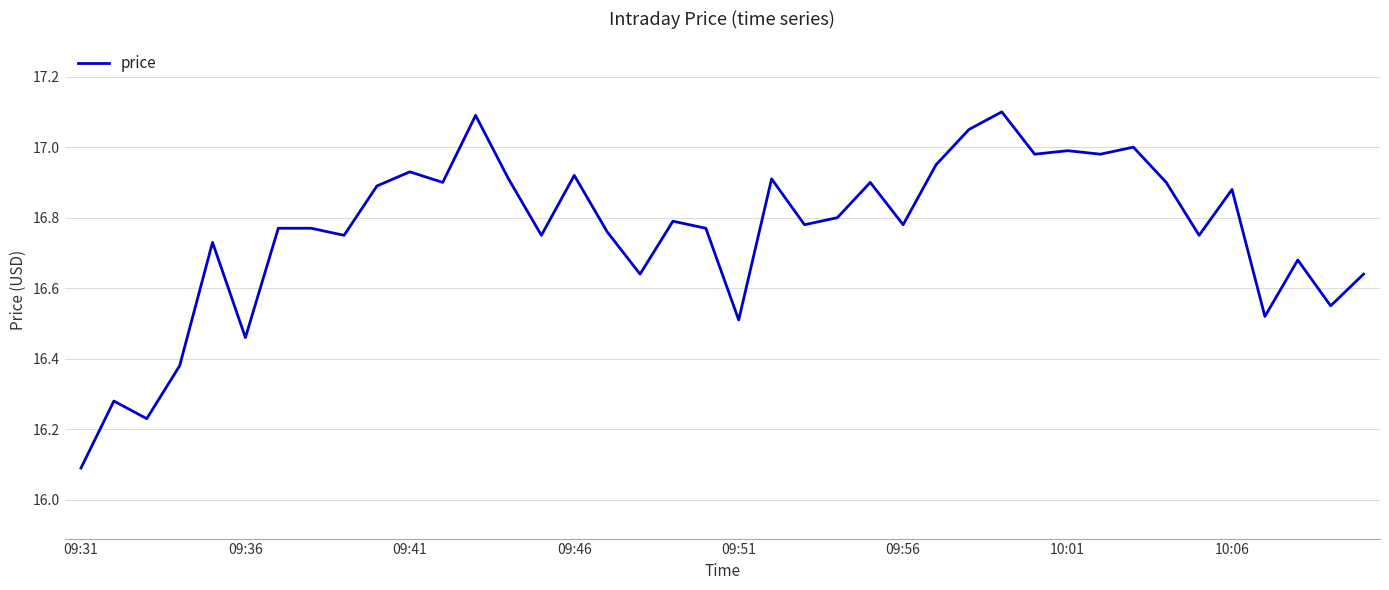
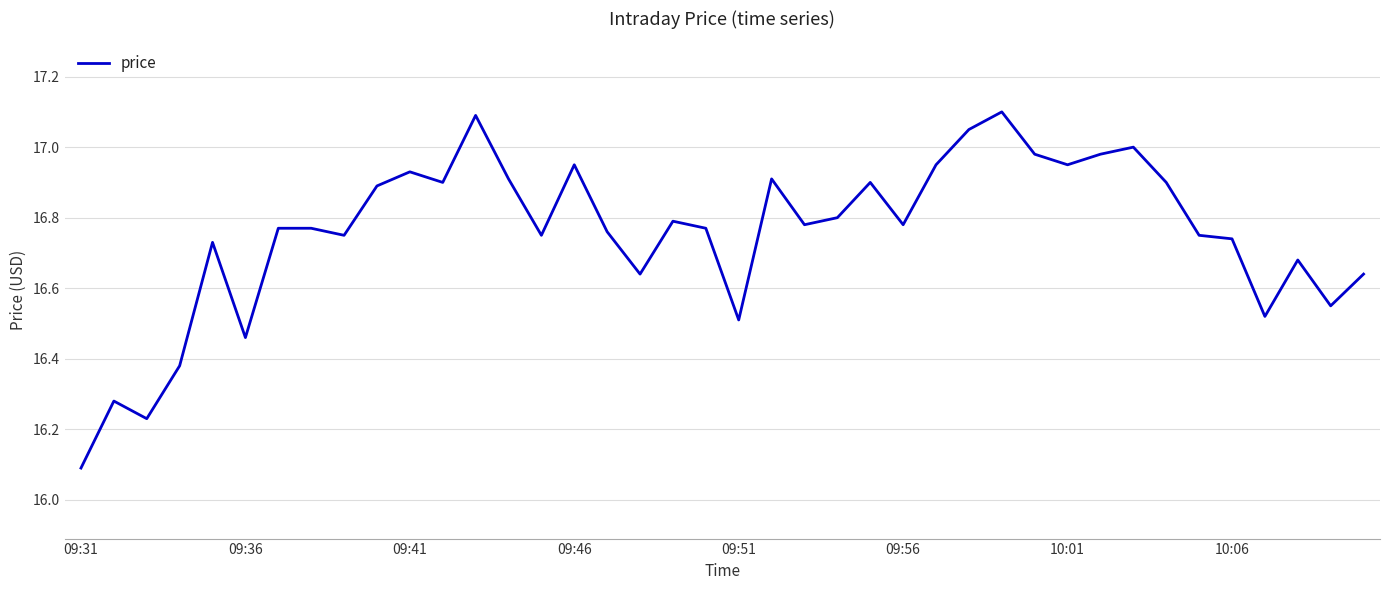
09:46: 16.92 -> 16.95
10:01: 16.99 -> 16.95
10:06: 16.88 -> 16.74
